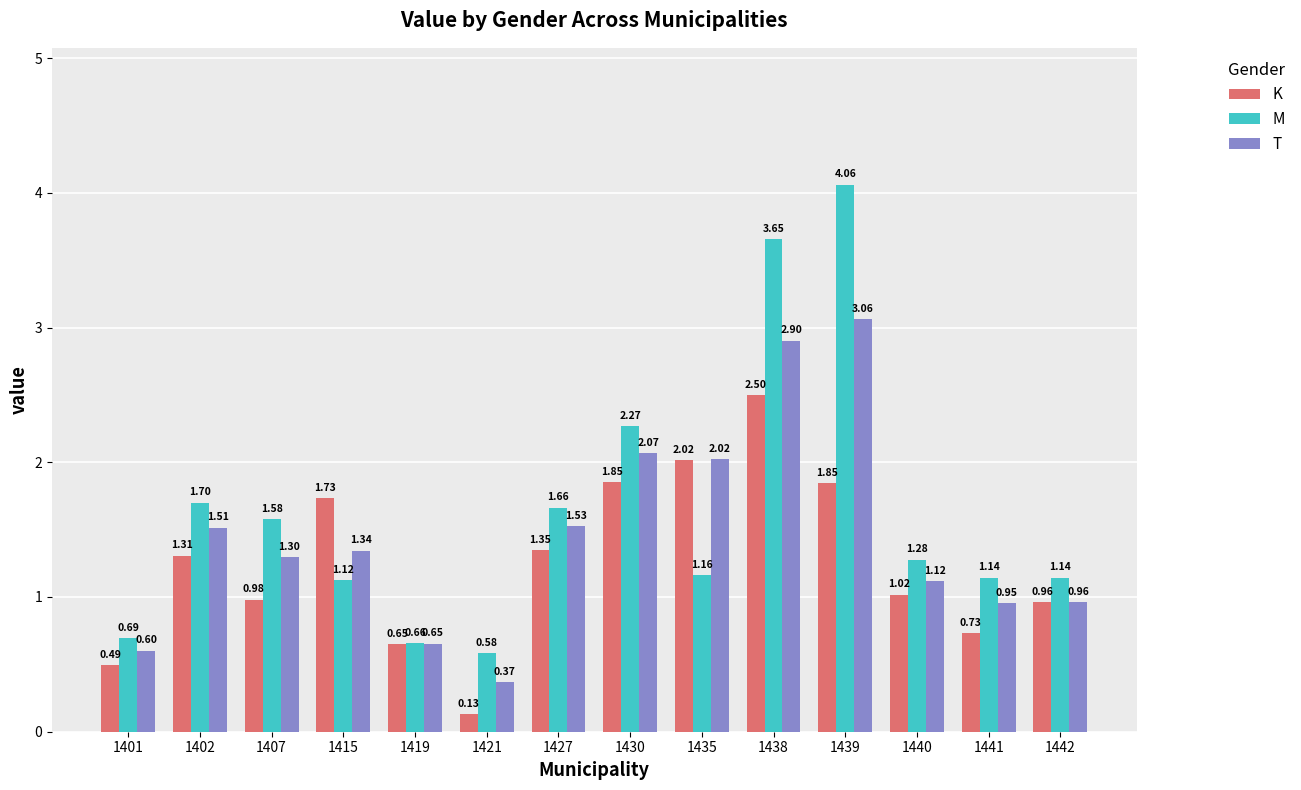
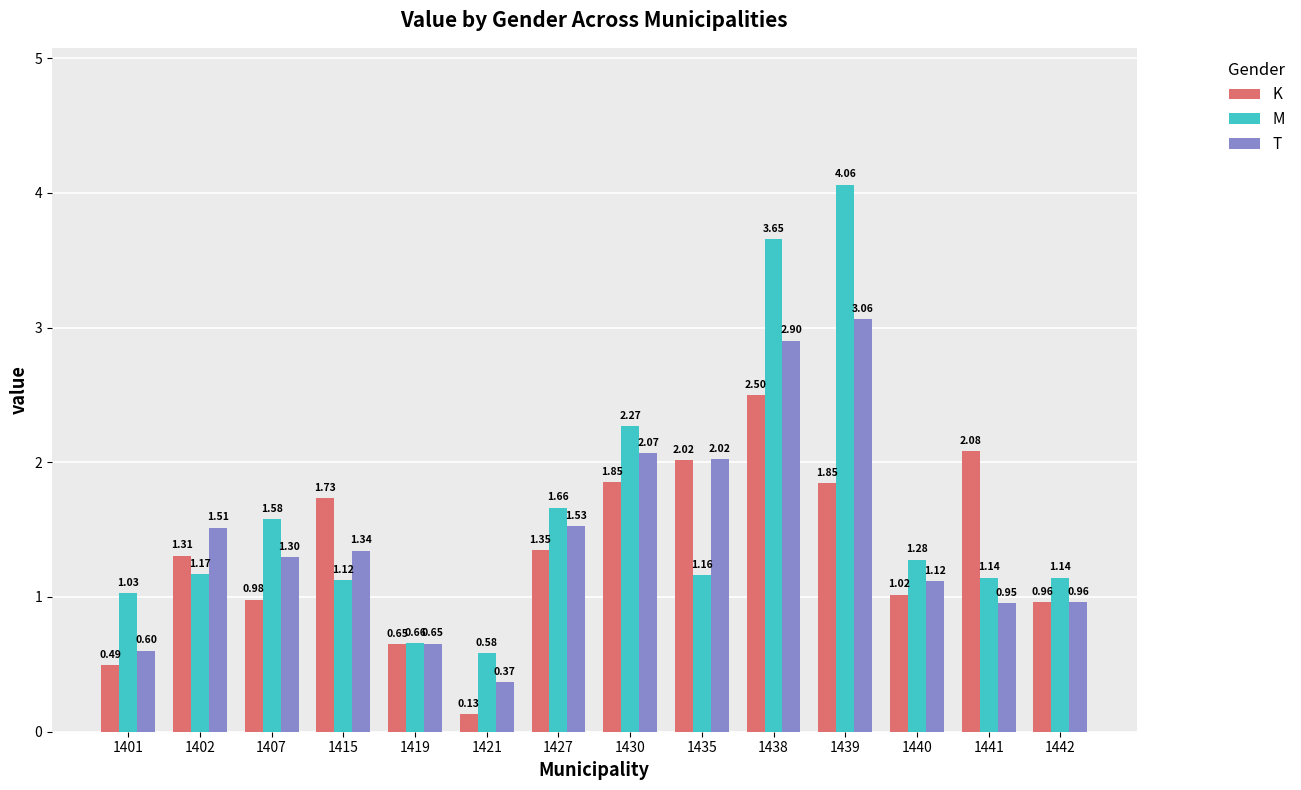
M, 1401: 0.69 -> 1.03
M, 1402: 1.70 -> 1.17
K, 1441: 0.73 -> 2.08
